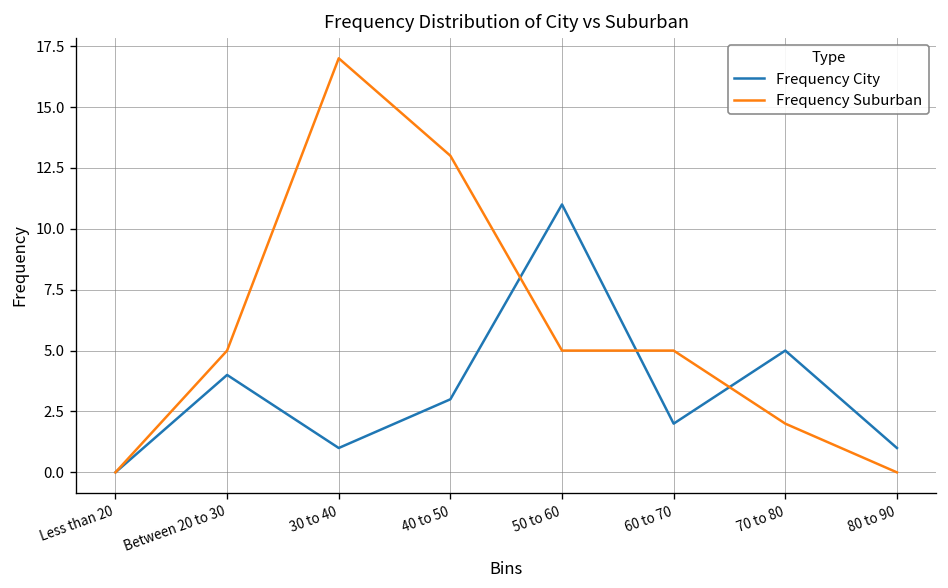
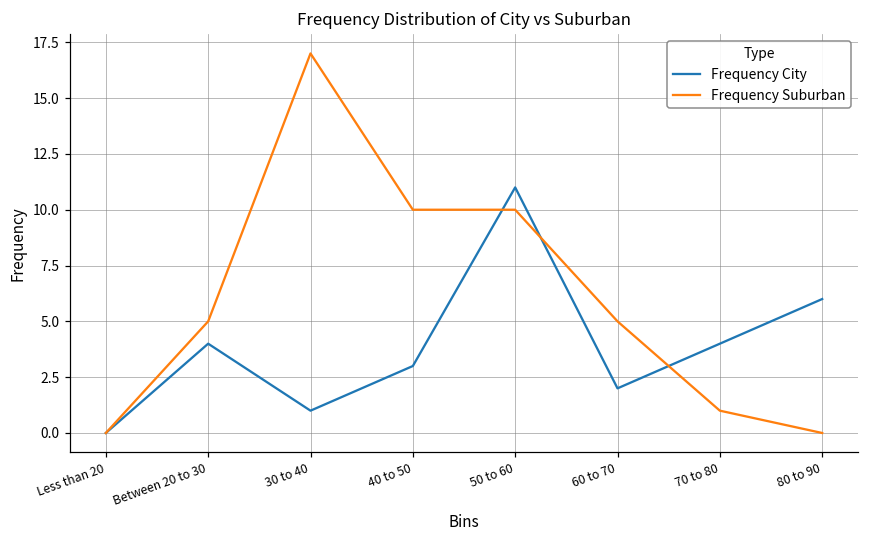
Frequency Suburban, 40 to 50: 13 -> 10
Frequency Suburban, 50 to 60: 5 -> 10
Frequency City, 70 to 80: 5 -> 4
Frequency Suburban, 70 to 80: 2 -> 1
Frequency City, 80 to 90: 1 -> 6
